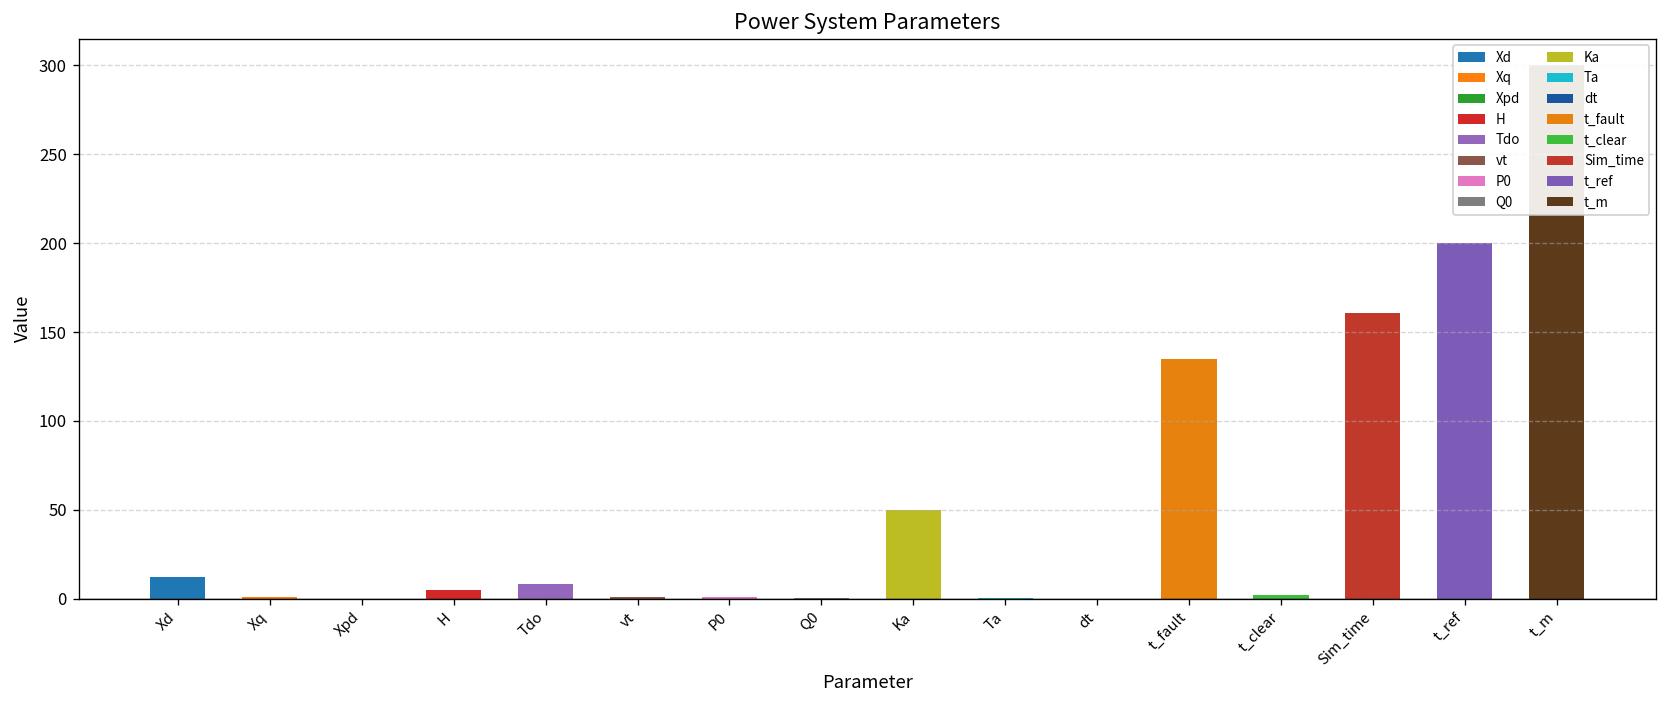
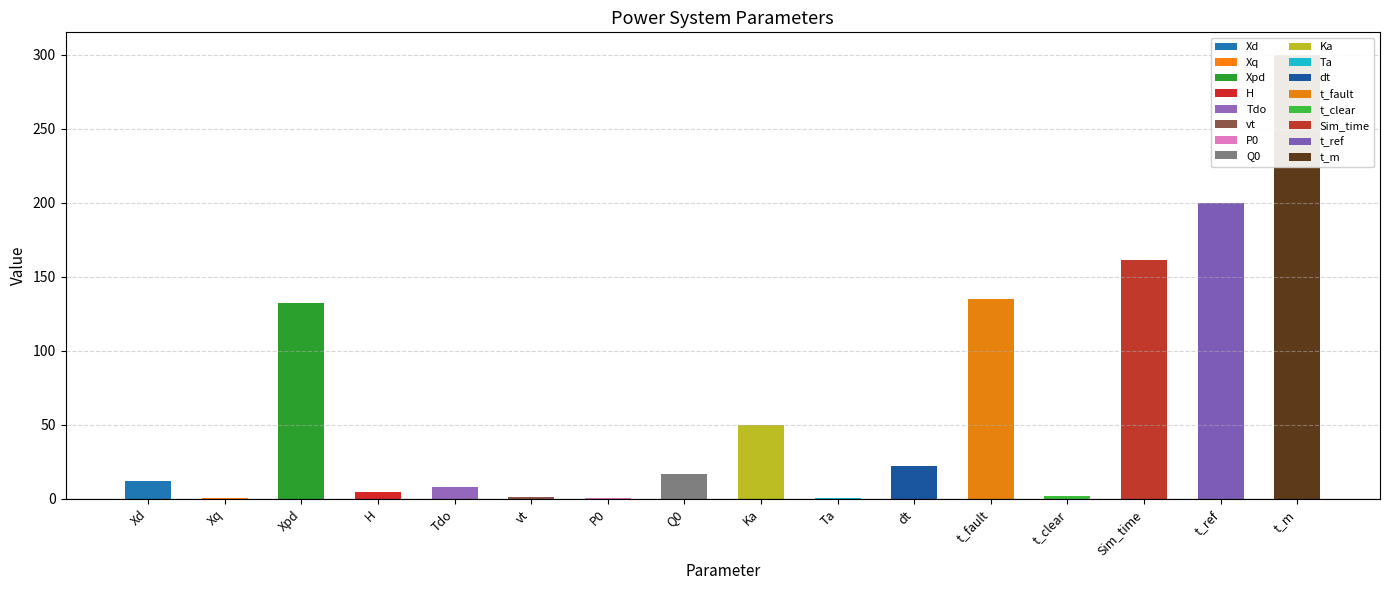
Xpd: 0 -> 132
Q0: 1 -> 17
dt: 0 -> 23
